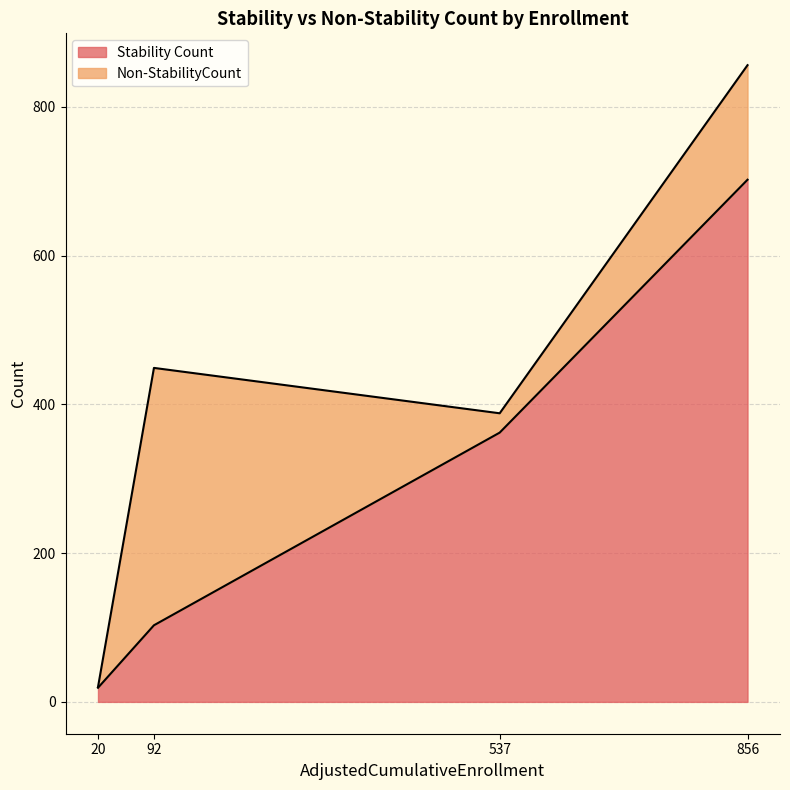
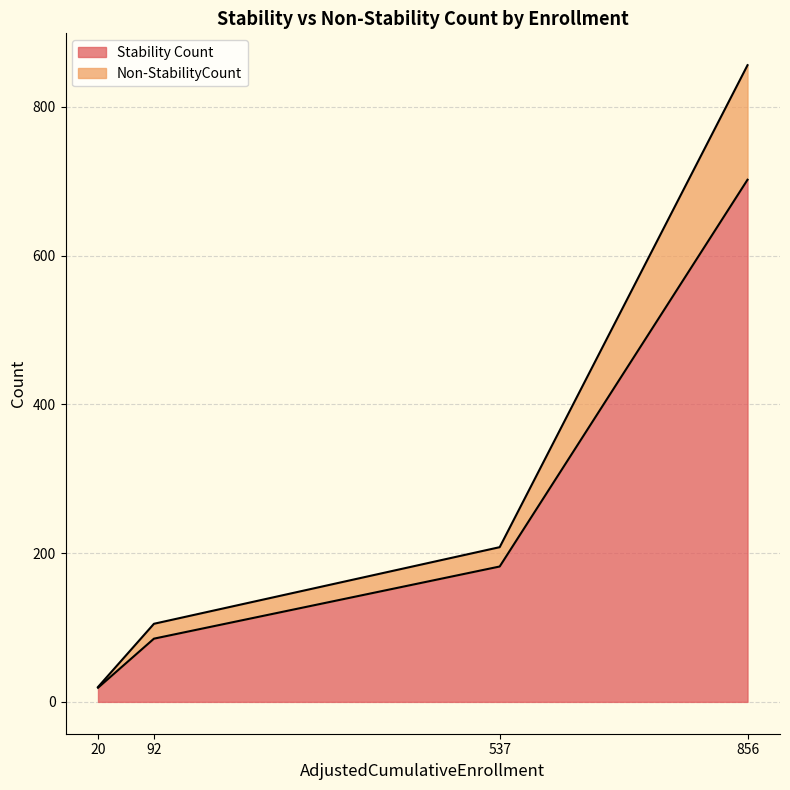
Stability Count, 92: 100 -> 90
Non-StabilityCount, 92: 350 -> 20
Stability Count, 537: 360 -> 180
